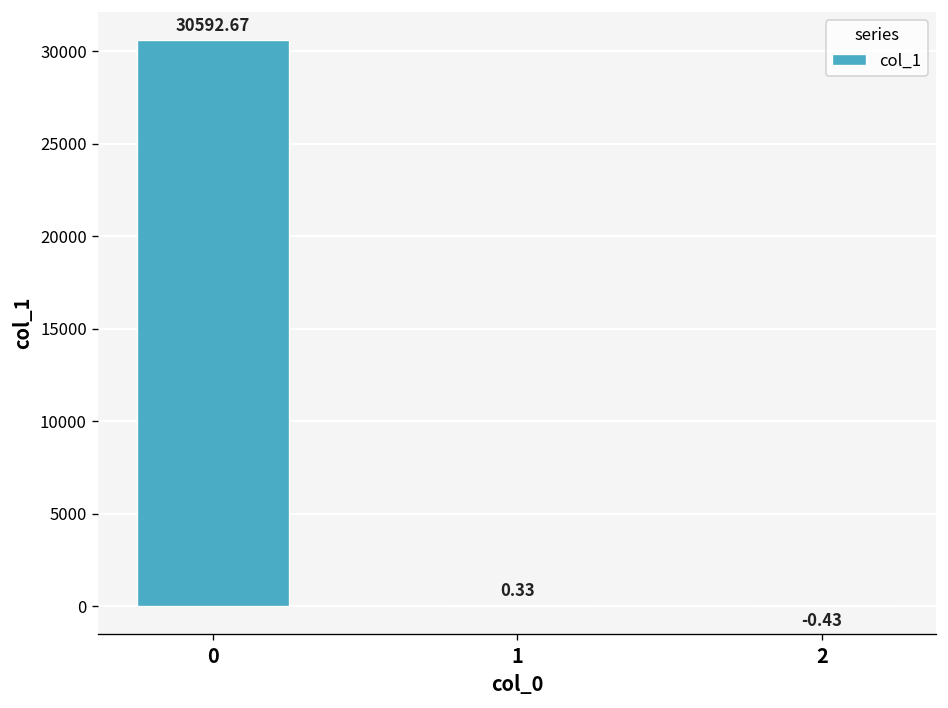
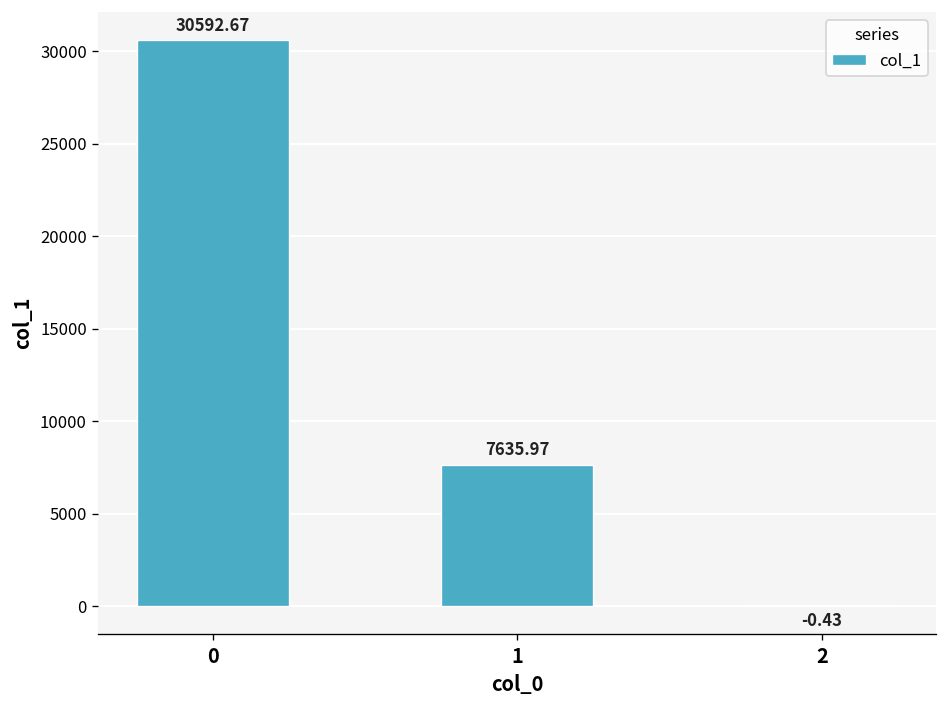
1: 0.33 -> 7635.97
